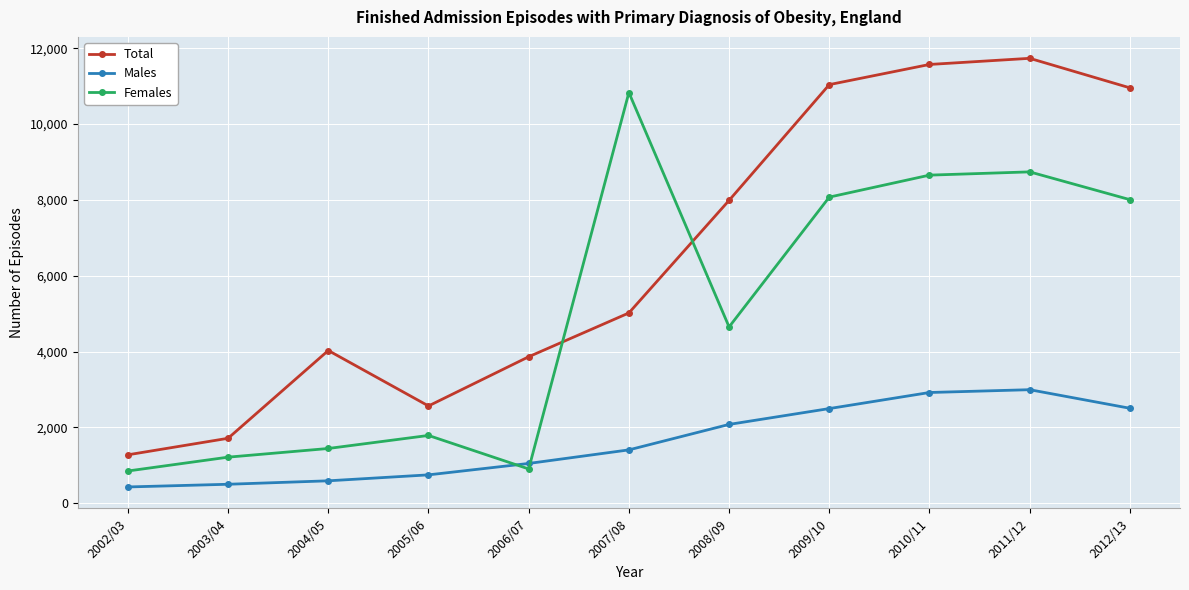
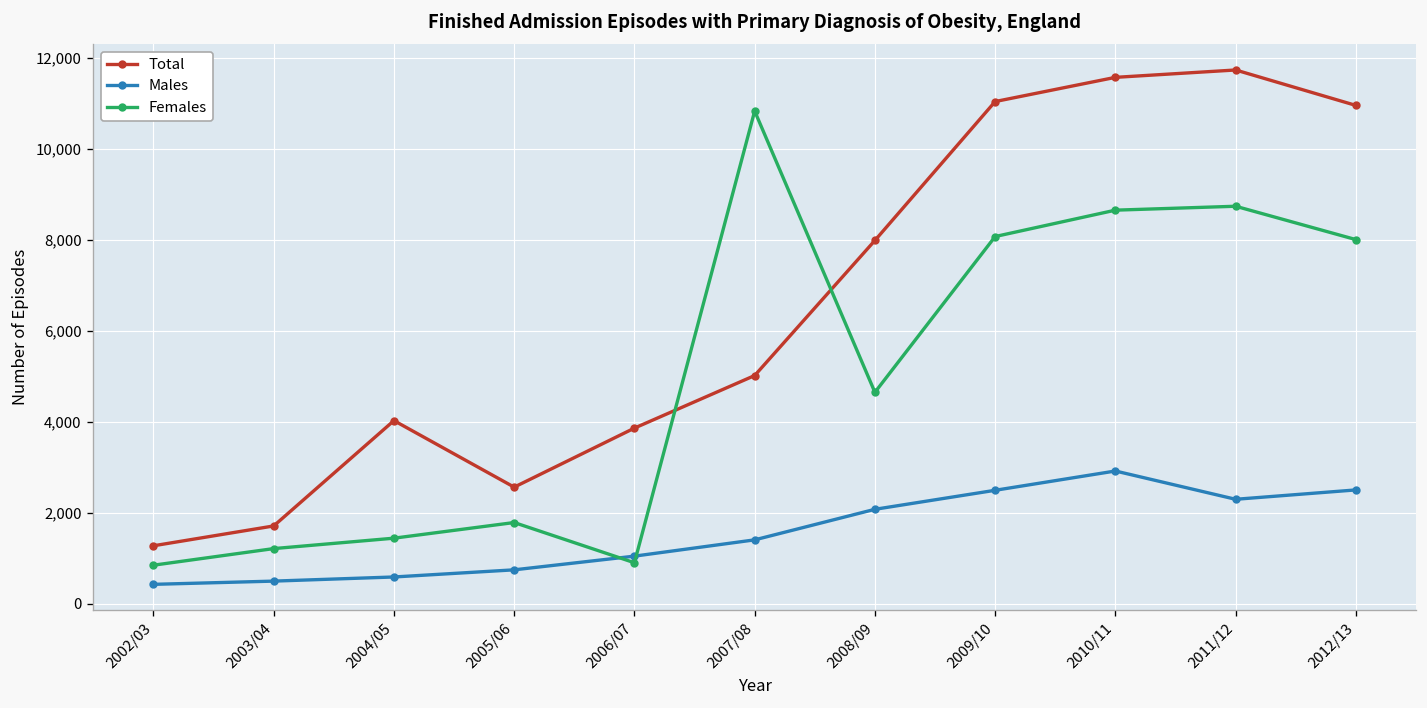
Males, 2011/12: 3,000 -> 2,300
